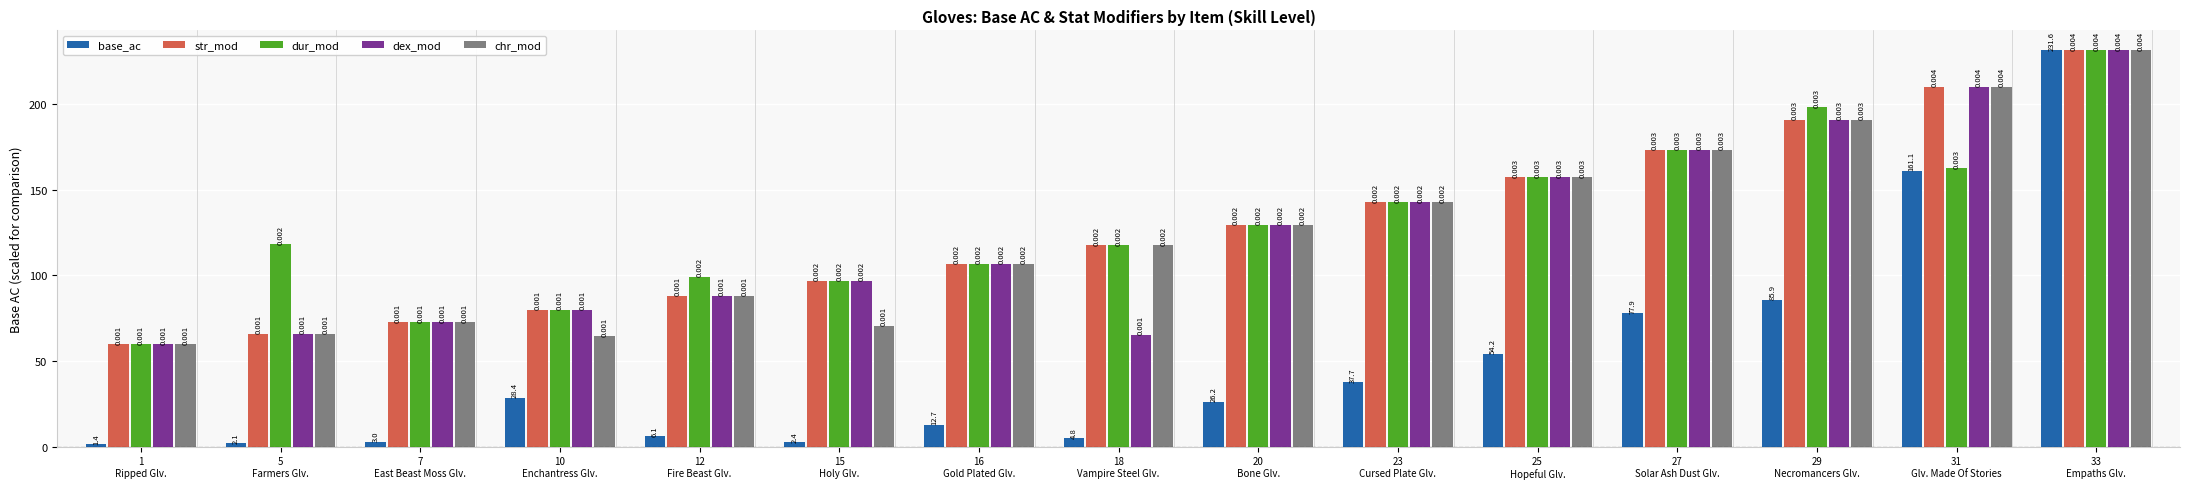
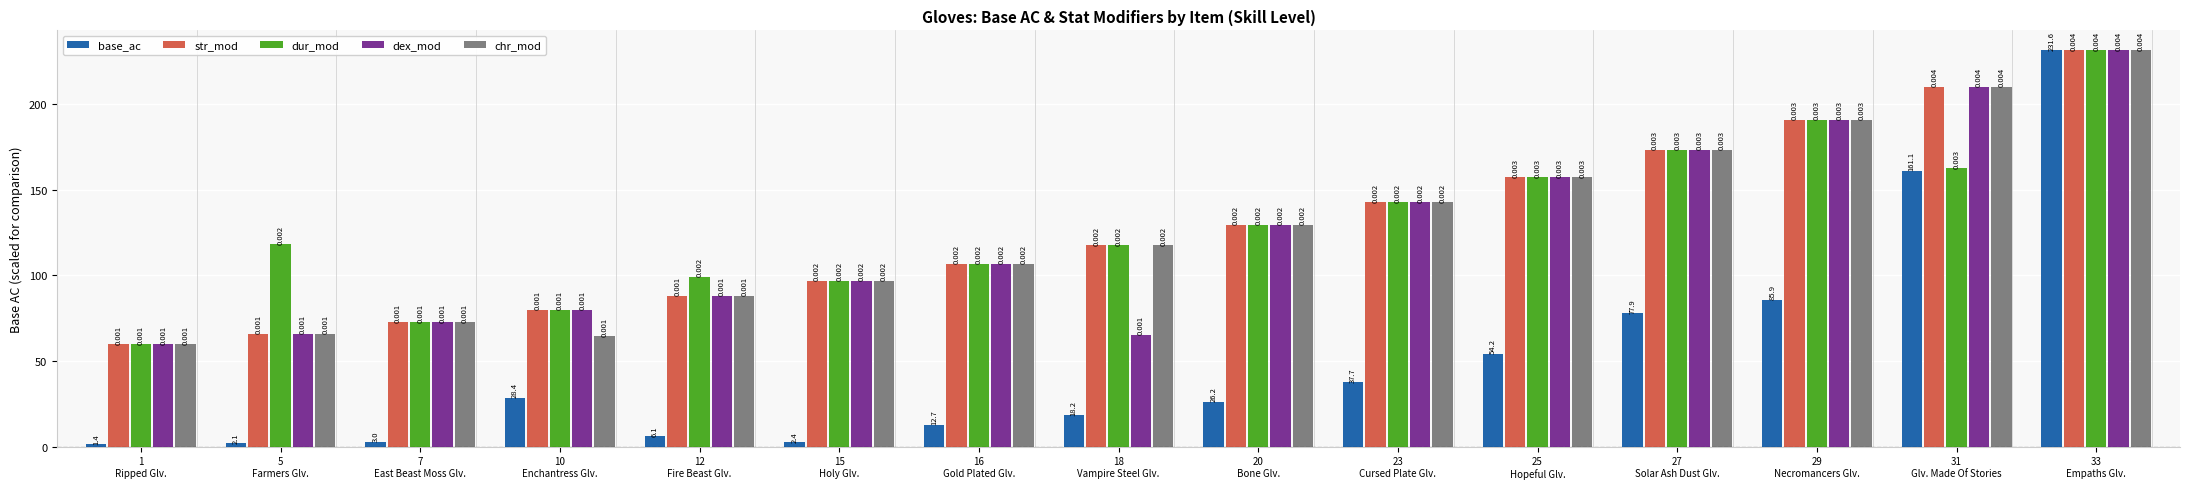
chr_mod, 15 Holy Glv.: 0.001 -> 0.002
base_ac, 18 Vampire Steel Glv.: 4.8 -> 18.2
dur_mod, 29 Necromancers Glv.: 198 -> 191
